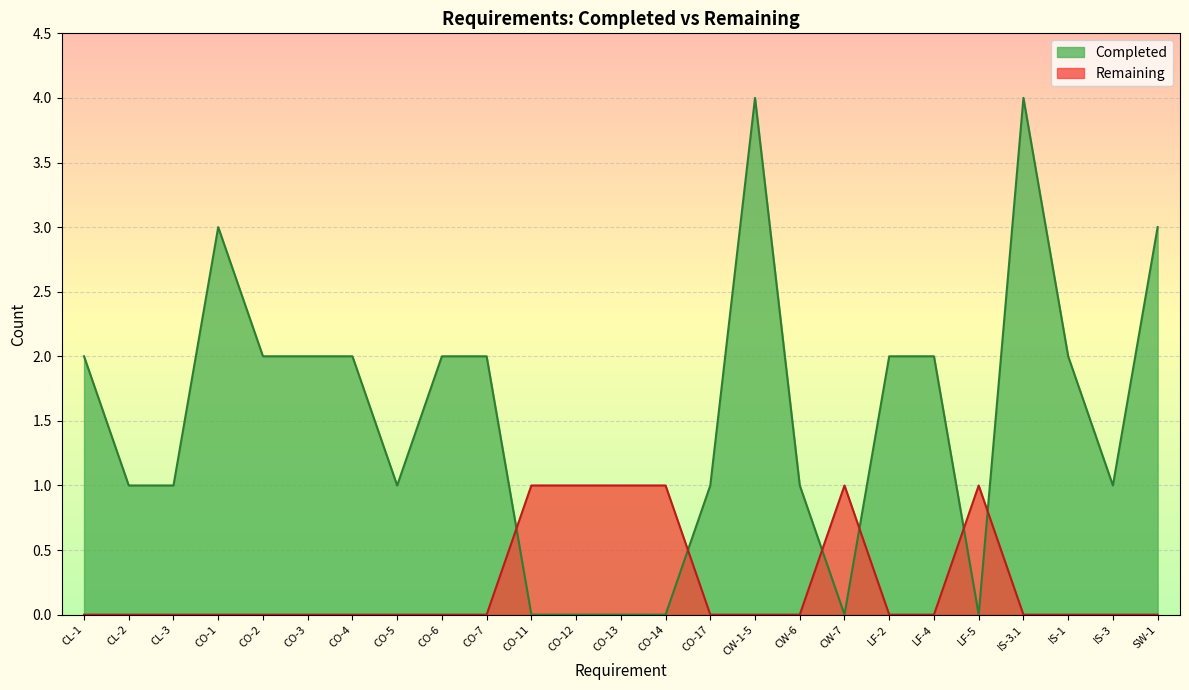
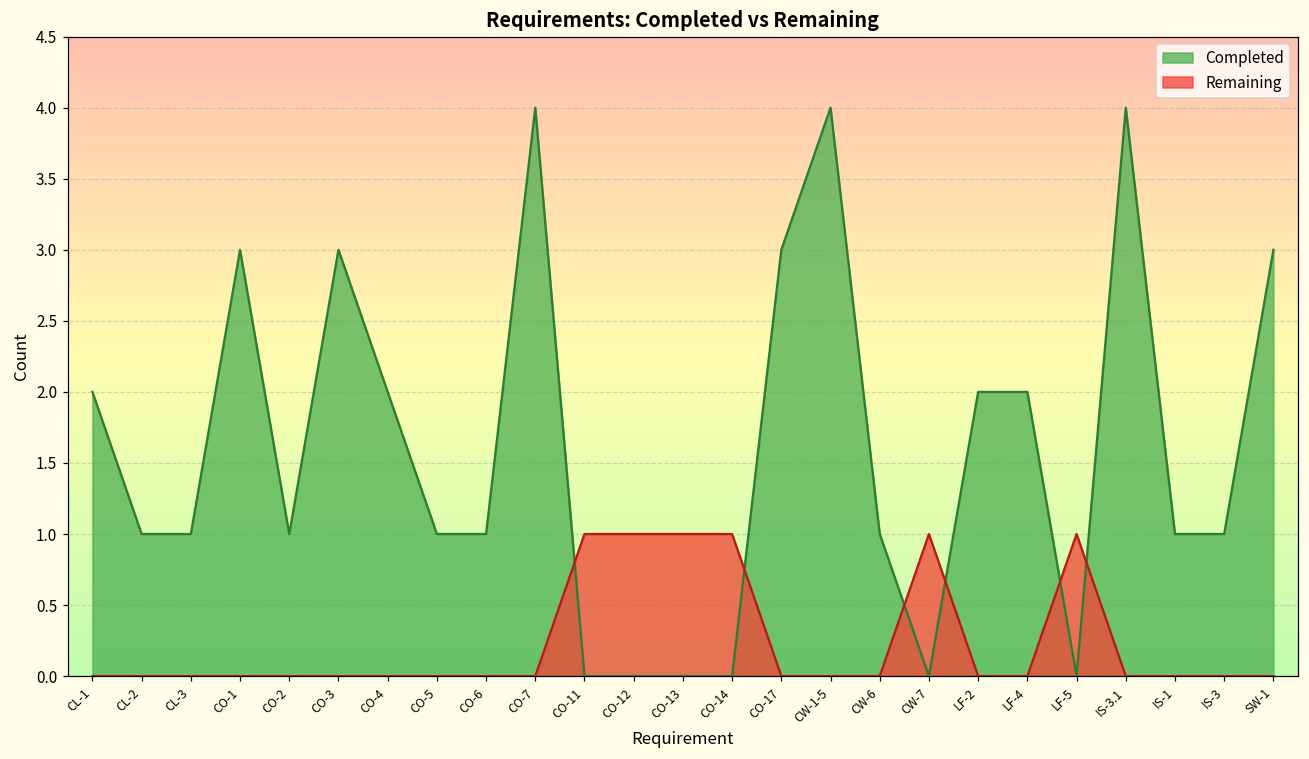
Completed, CO-2: 2 -> 1
Completed, CO-3: 2 -> 3
Completed, CO-6: 2 -> 1
Completed, CO-7: 2 -> 4
Completed, CO-17: 1 -> 3
Completed, IS-1: 2 -> 1
